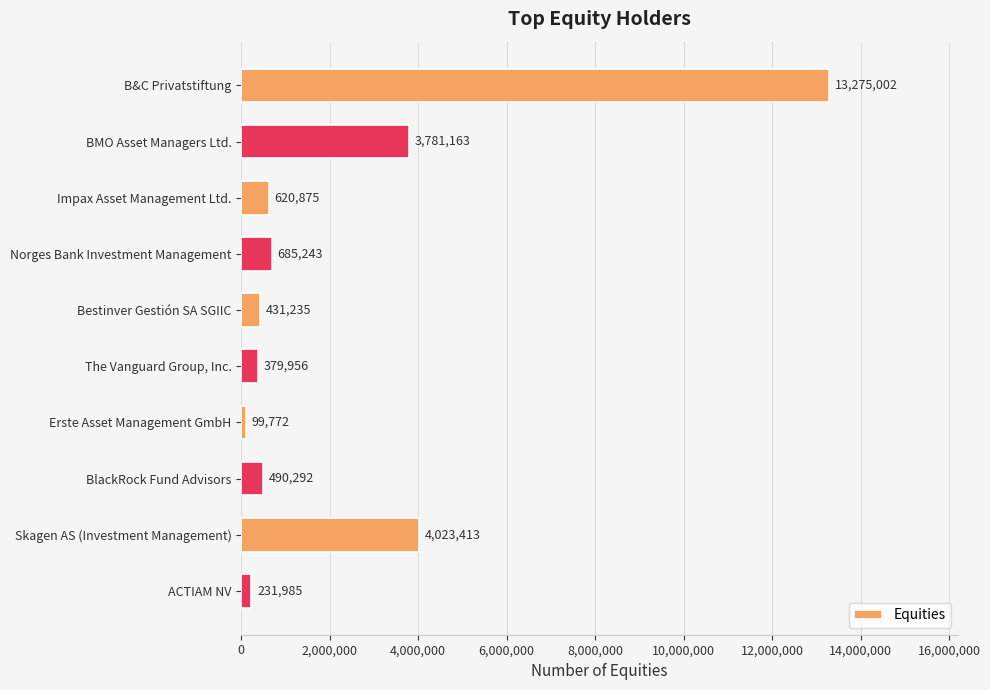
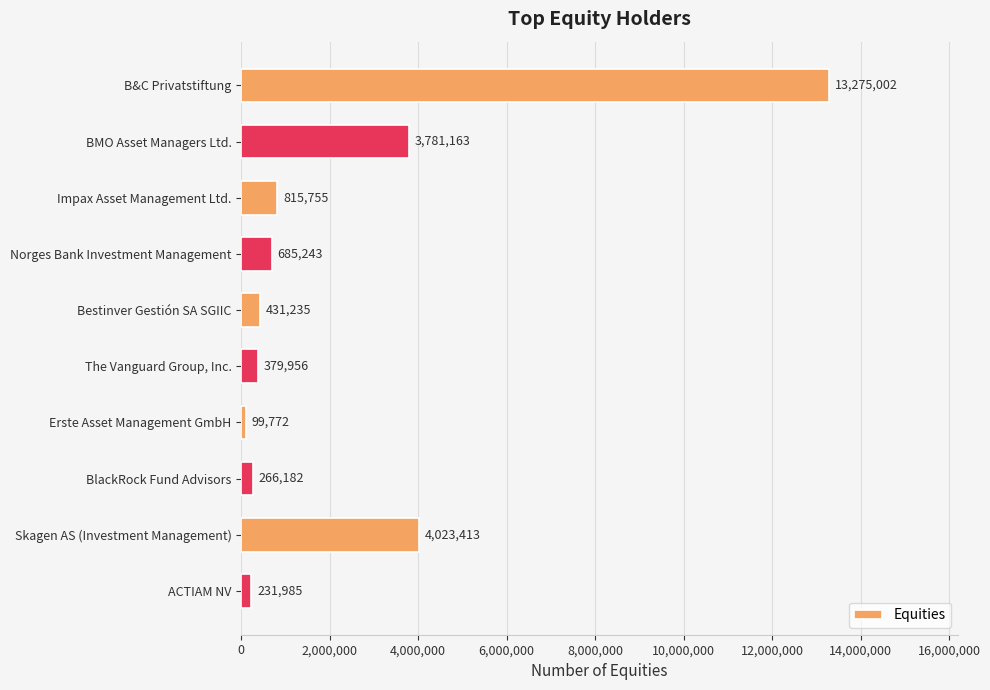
Impax Asset Management Ltd.: 620,875 -> 815,755
BlackRock Fund Advisors: 490,292 -> 266,182
